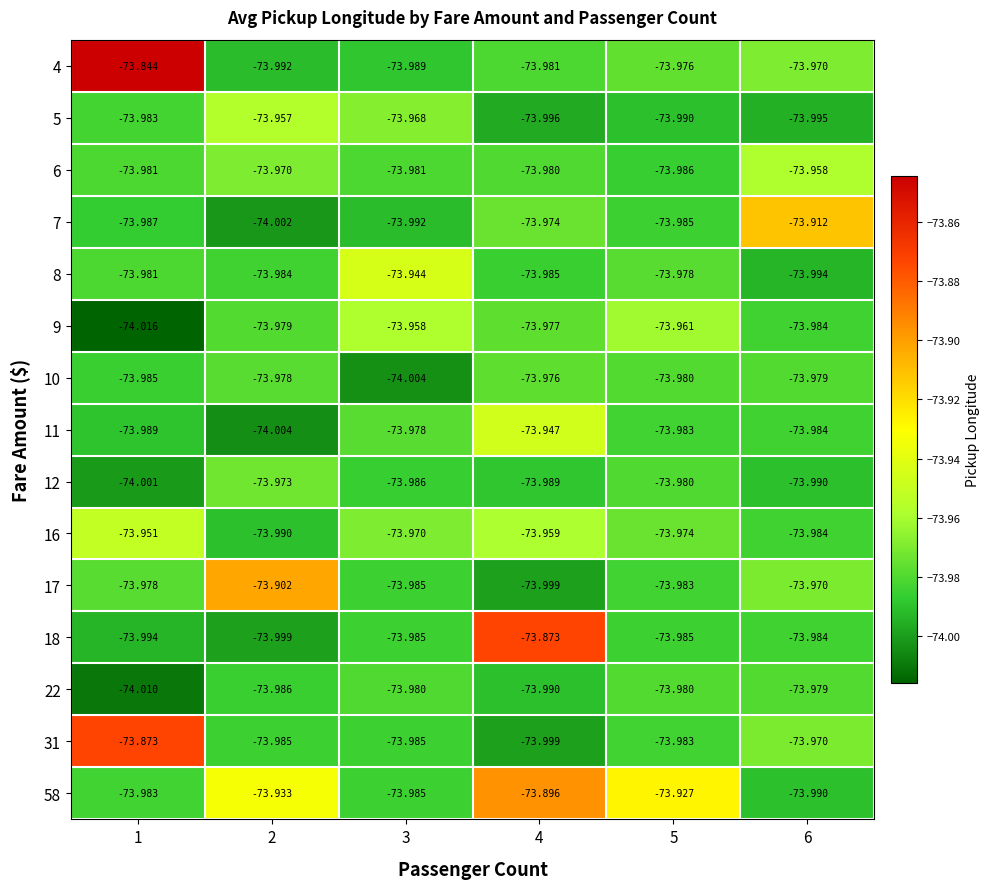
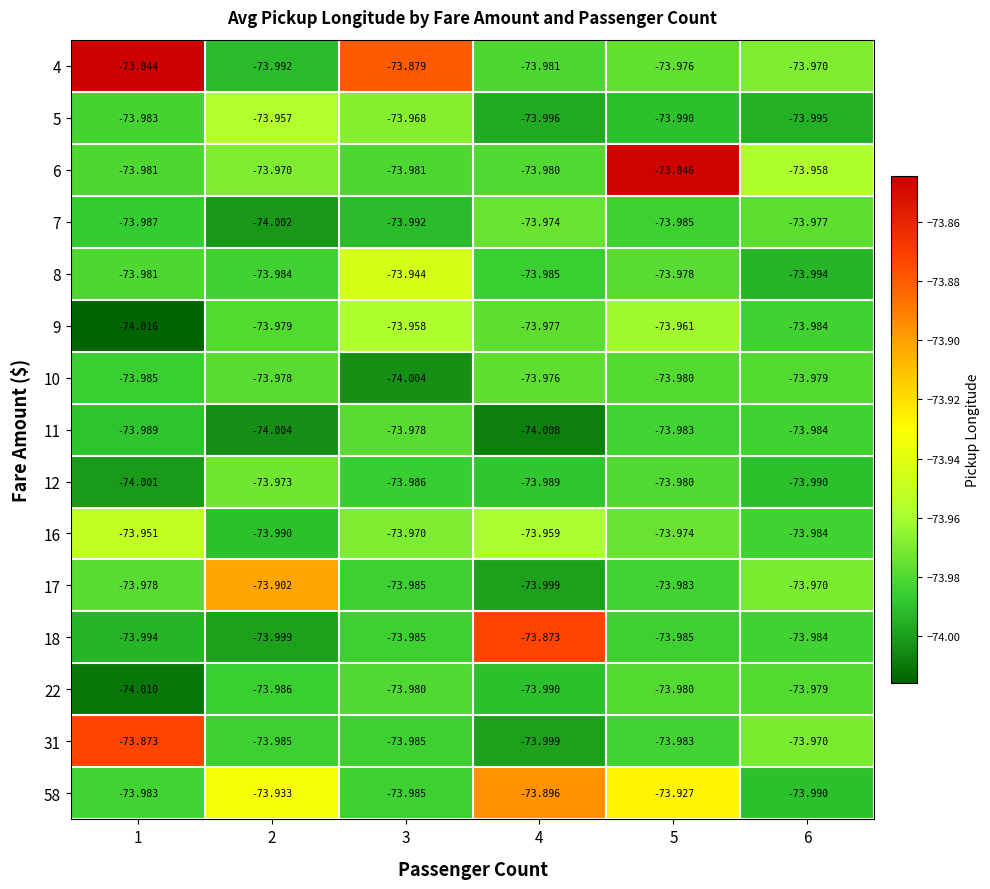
4, 3: -73.989 -> -73.879
6, 5: -73.986 -> -73.846
7, 6: -73.912 -> -73.977
11, 4: -73.947 -> -74.008
